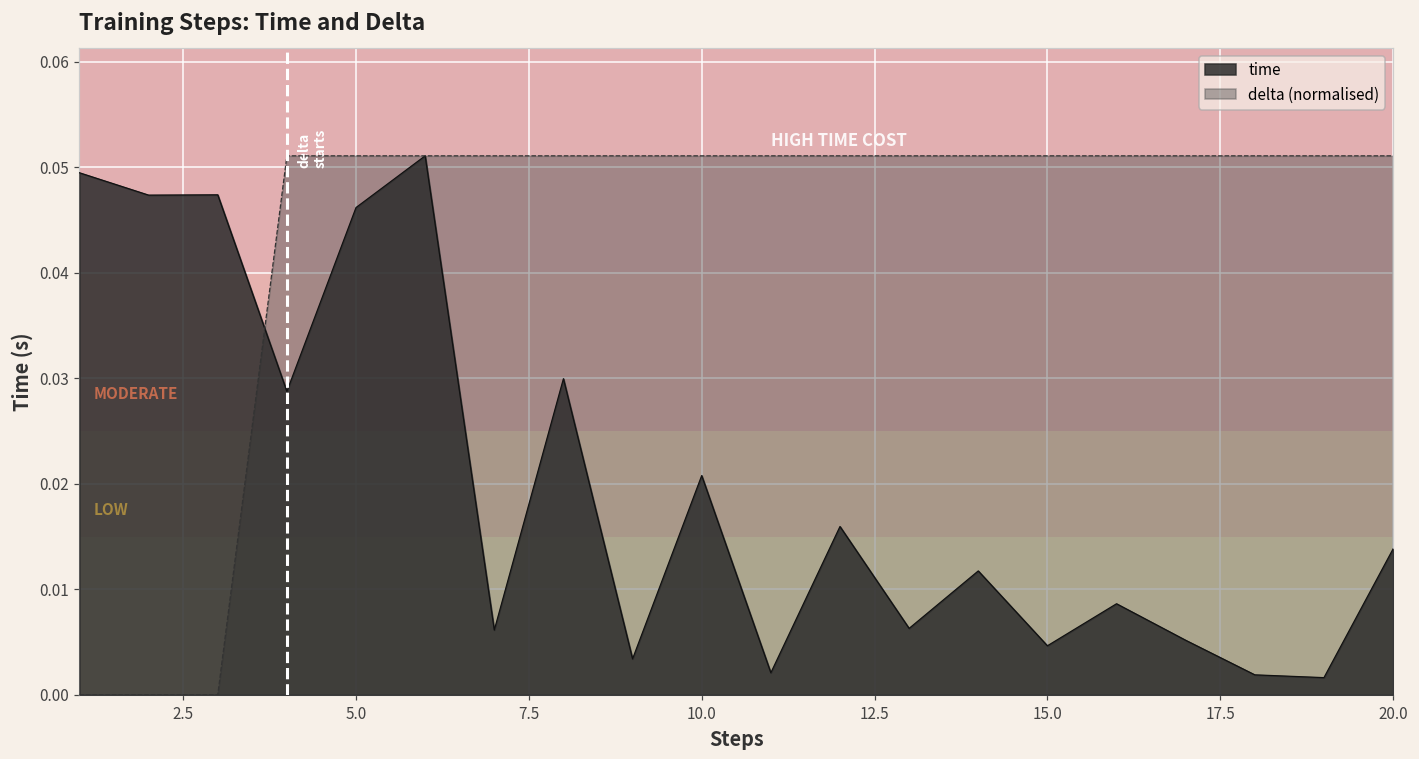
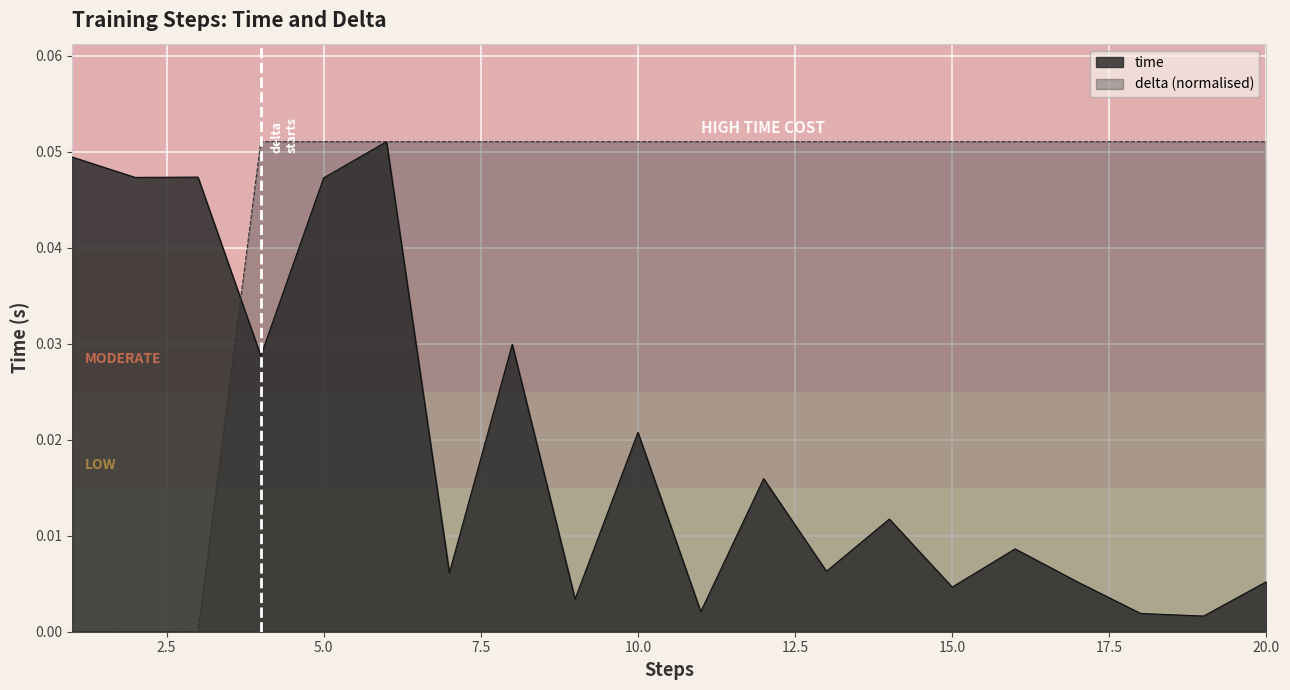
time, 5.0: 0.046 -> 0.047
time, 20.0: 0.014 -> 0.005
